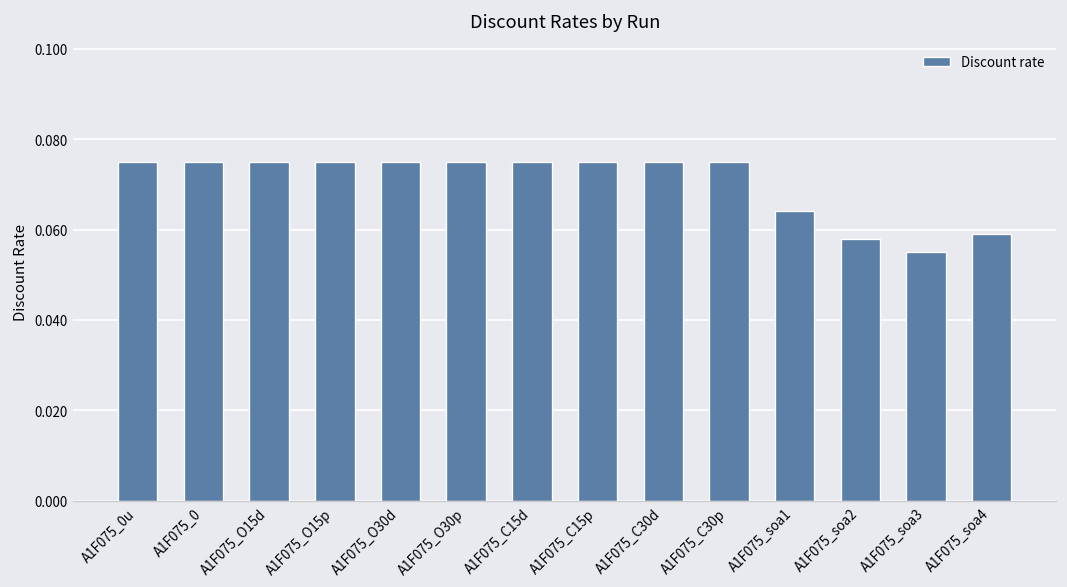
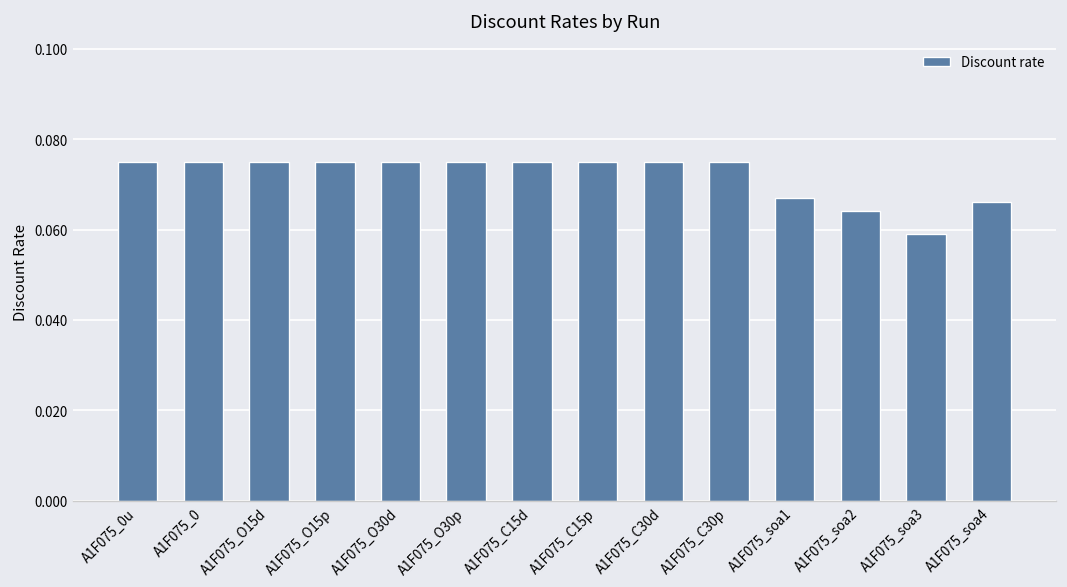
A1F075_soa1: 0.064 -> 0.067
A1F075_soa2: 0.058 -> 0.064
A1F075_soa3: 0.055 -> 0.059
A1F075_soa4: 0.059 -> 0.066
